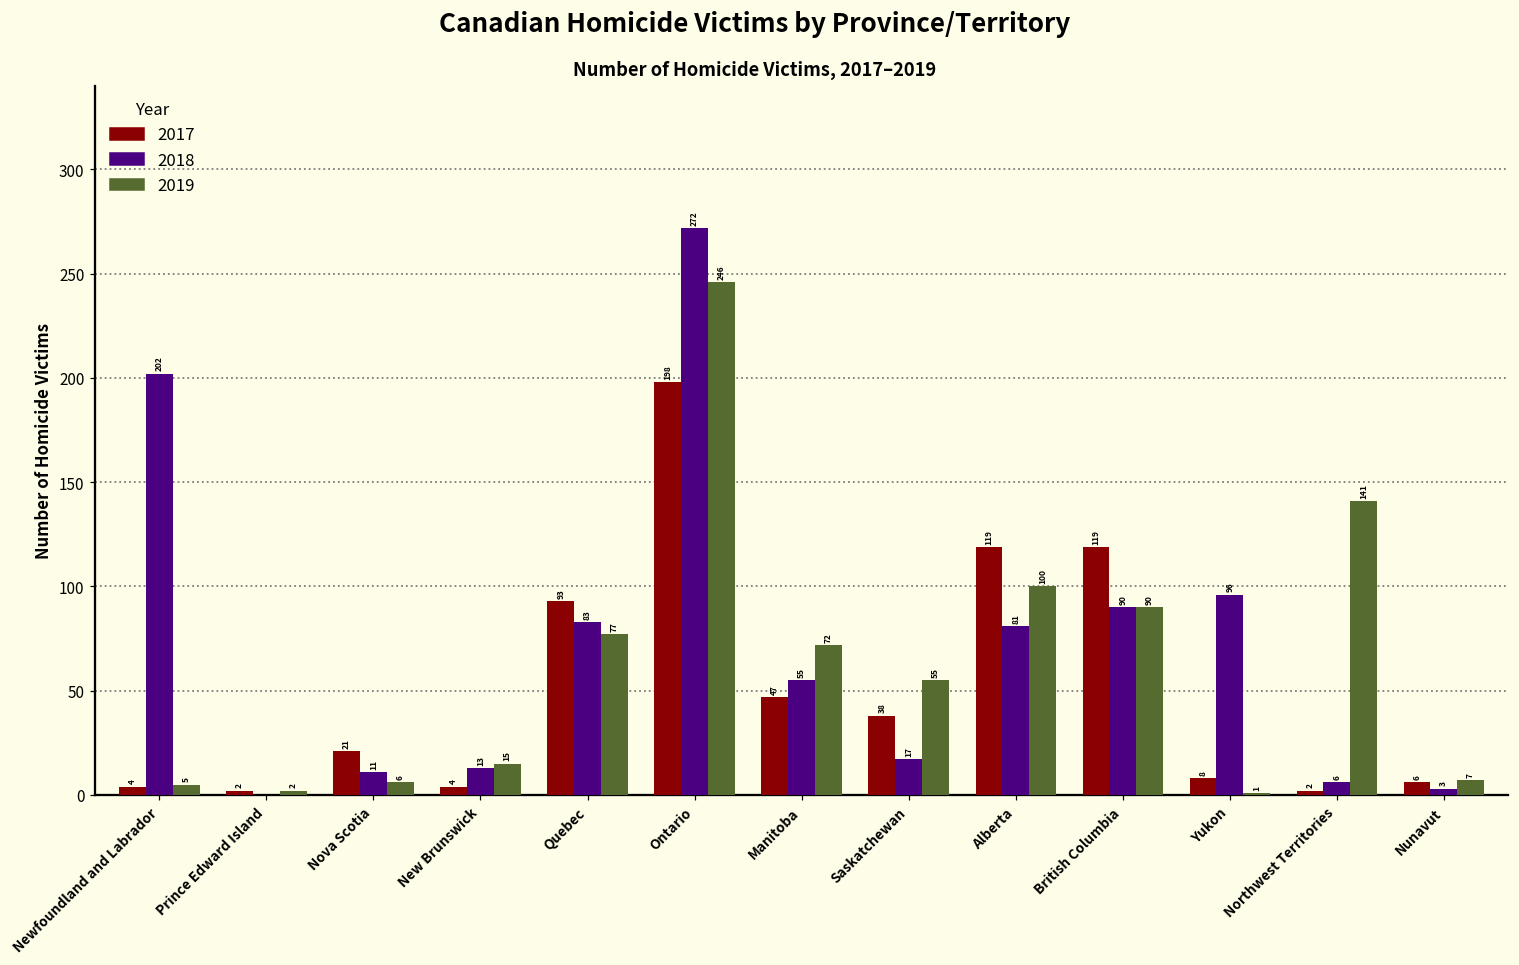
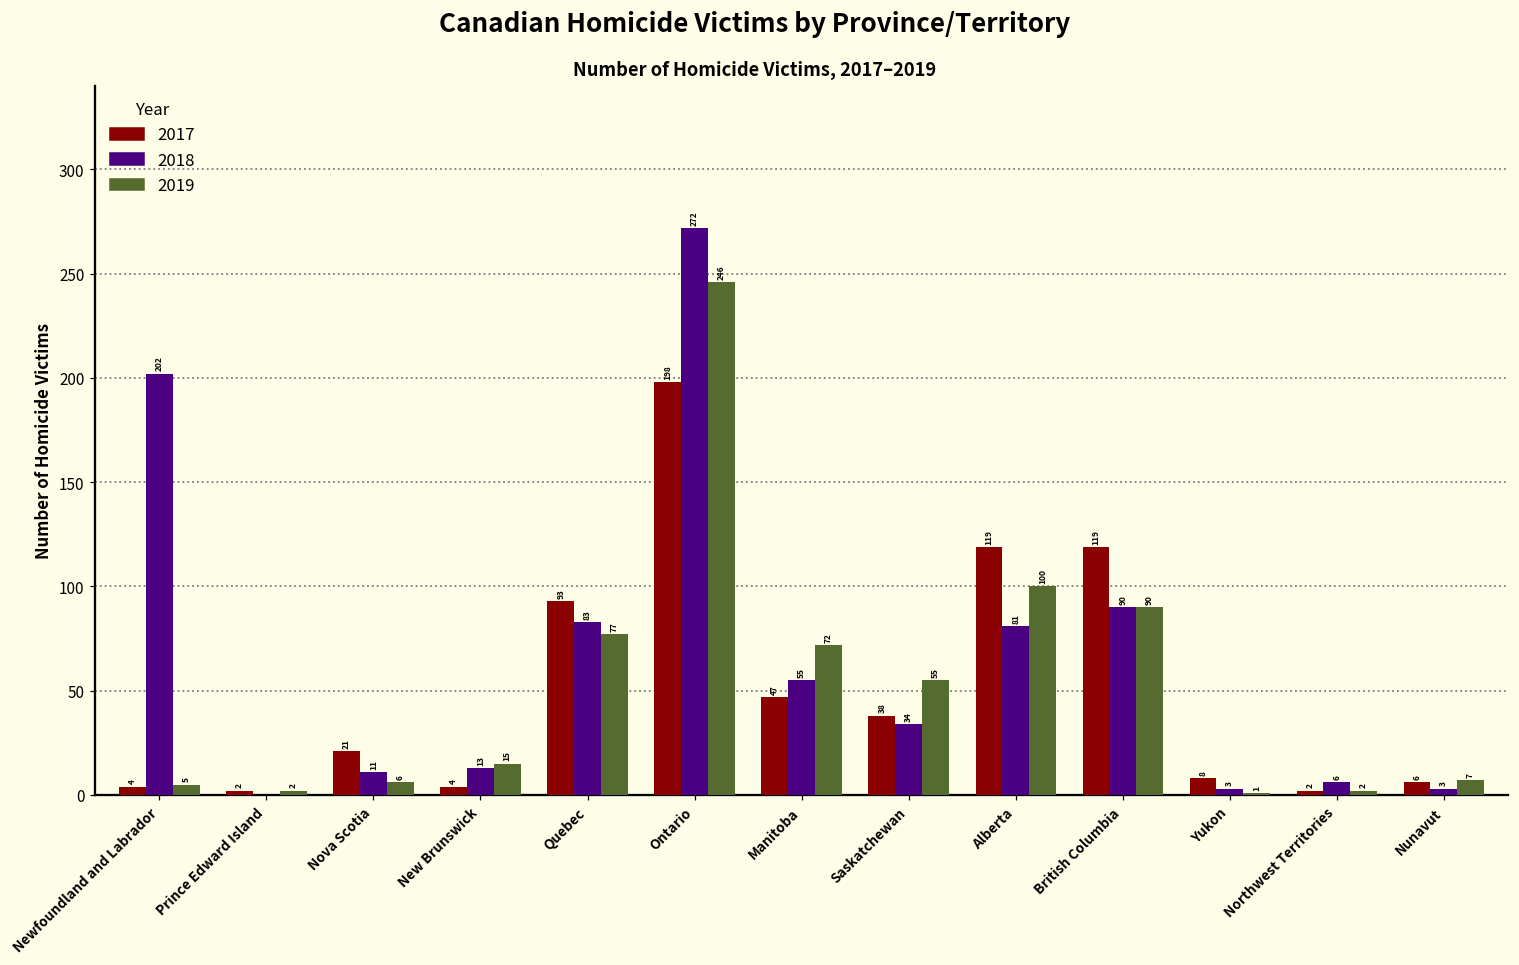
2018, Saskatchewan: 17 -> 34
2018, Yukon: 96 -> 3
2019, Northwest Territories: 141 -> 2
